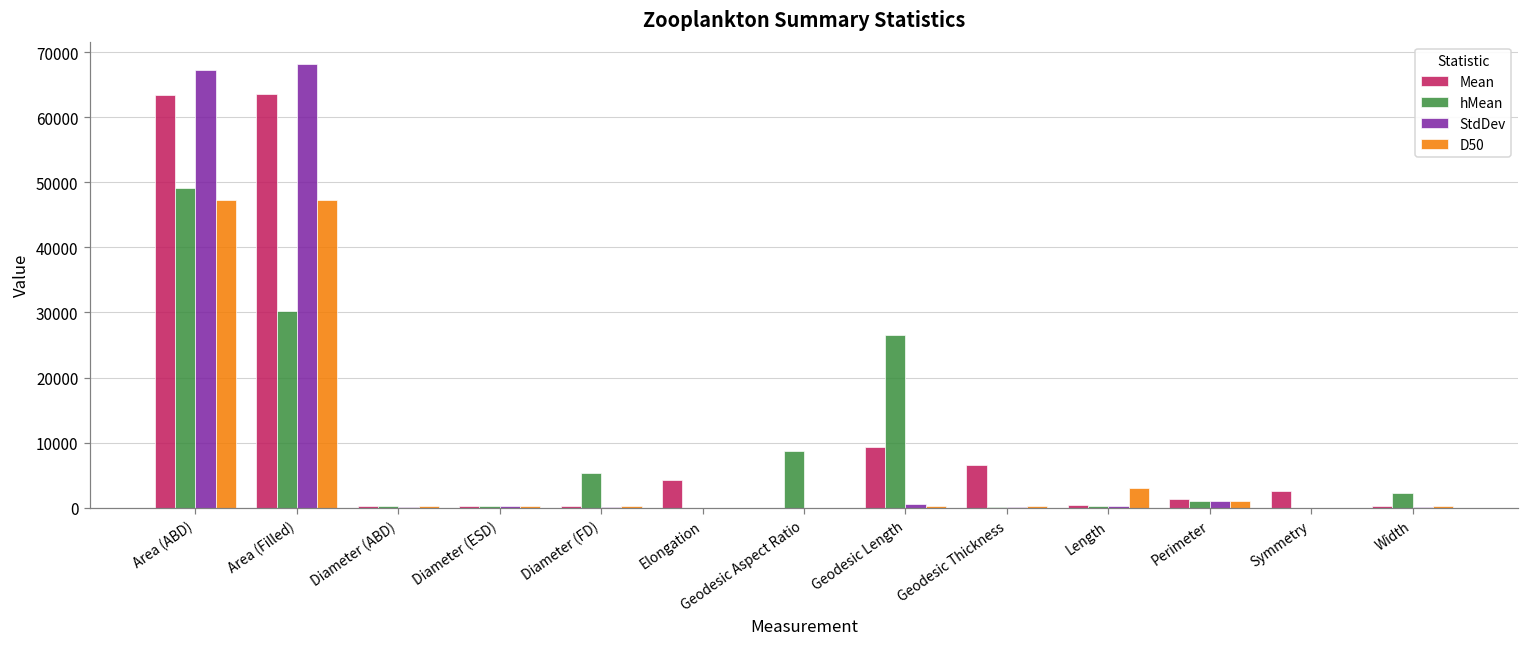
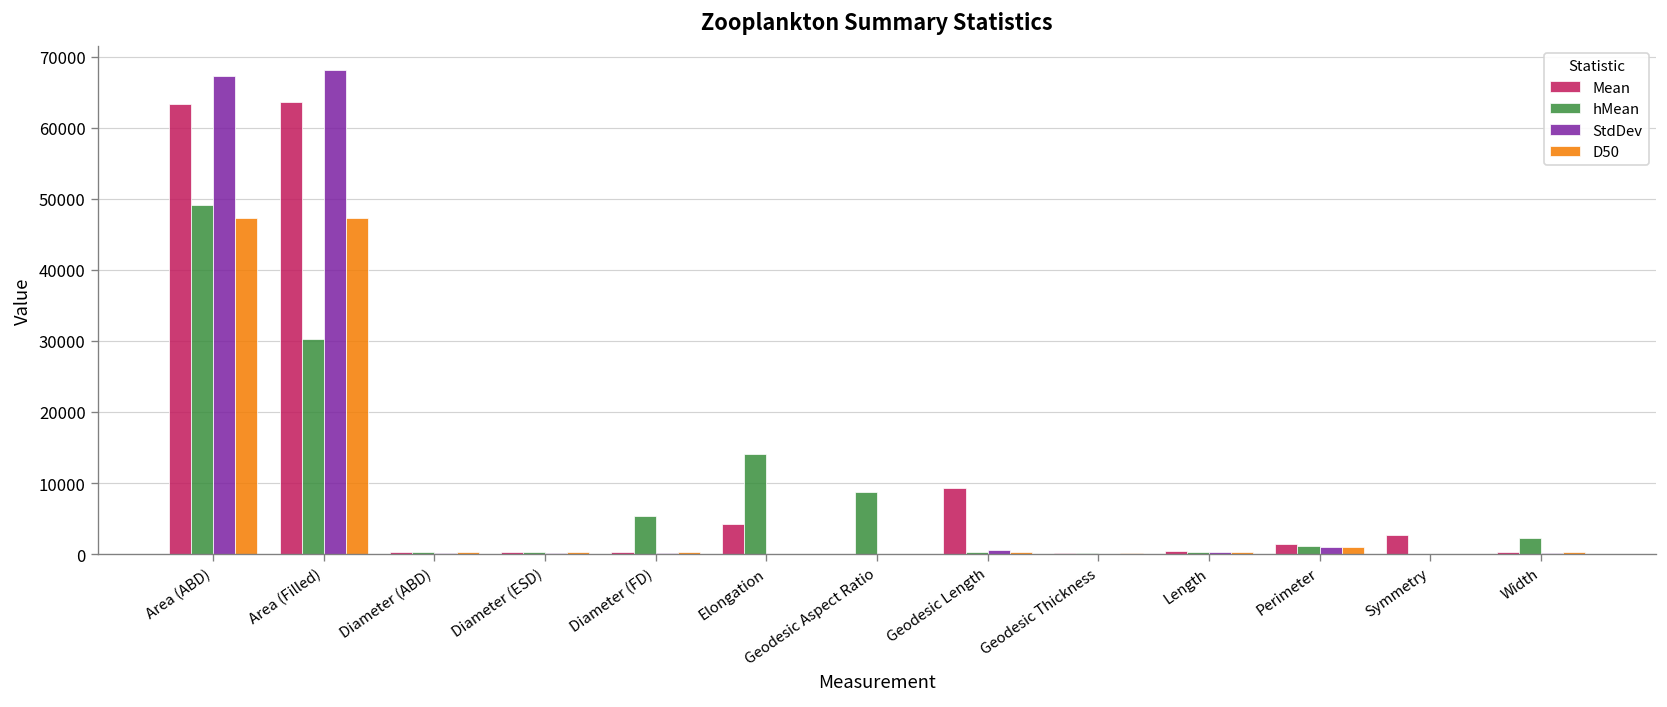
hMean, Elongation: 0 -> 14000
hMean, Geodesic Length: 27000 -> 0
Mean, Geodesic Thickness: 7000 -> 0
D50, Length: 3000 -> 0
